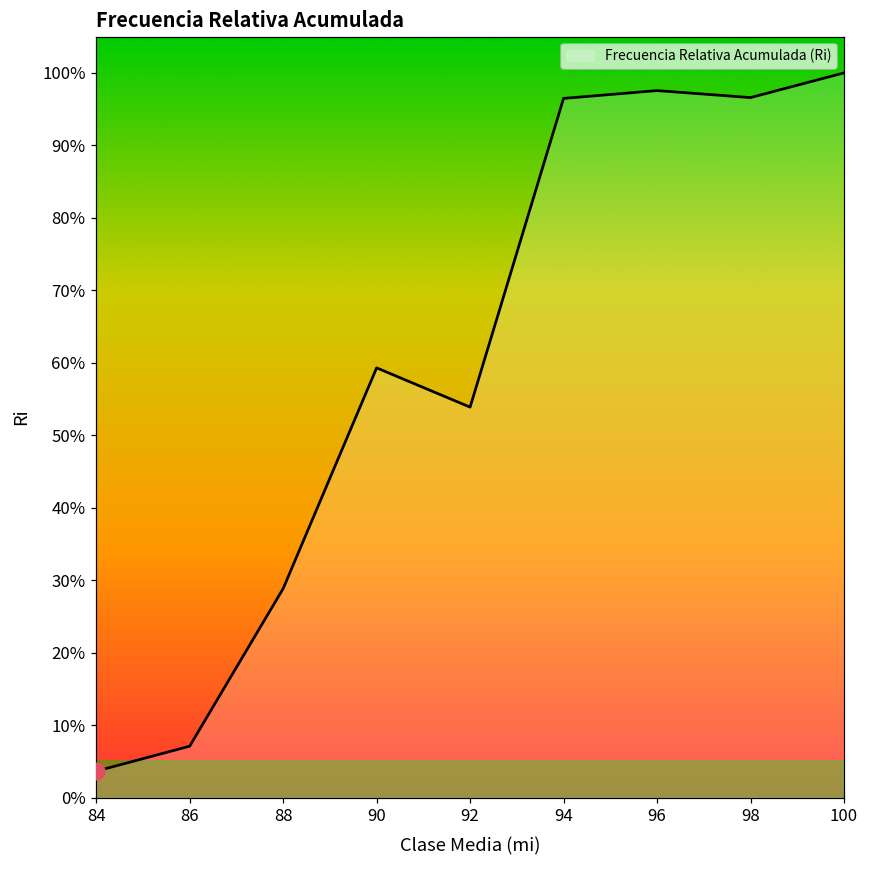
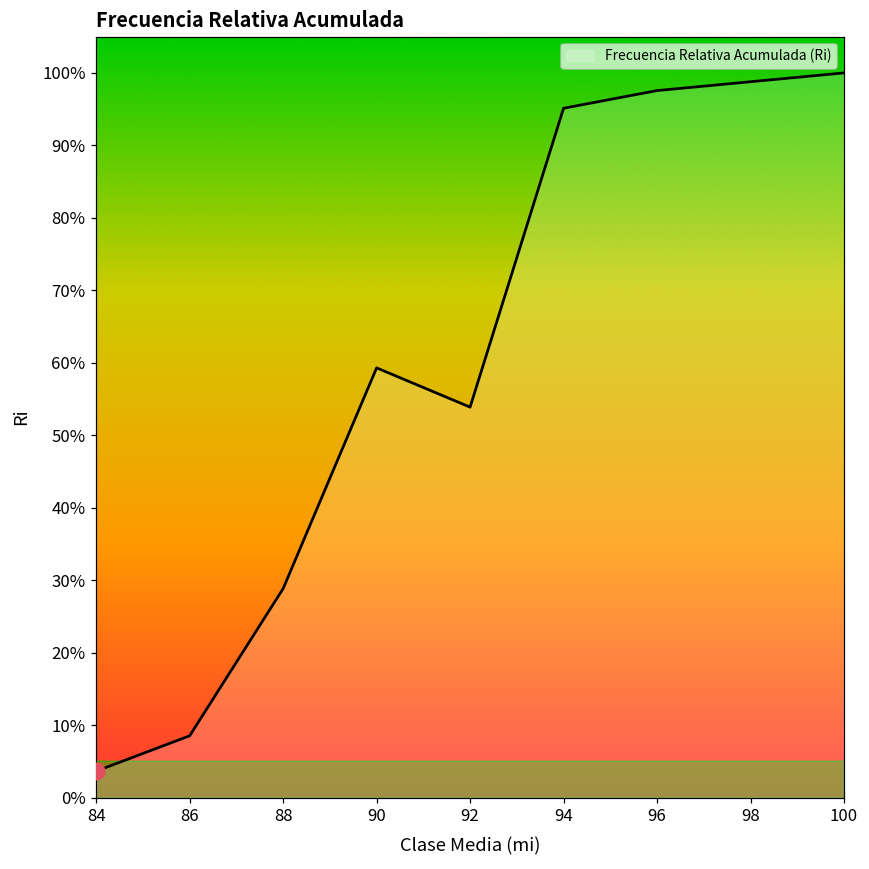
Frecuencia Relativa Acumulada (Ri), 86: 7% -> 9%
Frecuencia Relativa Acumulada (Ri), 94: 96% -> 95%
Frecuencia Relativa Acumulada (Ri), 98: 97% -> 99%
